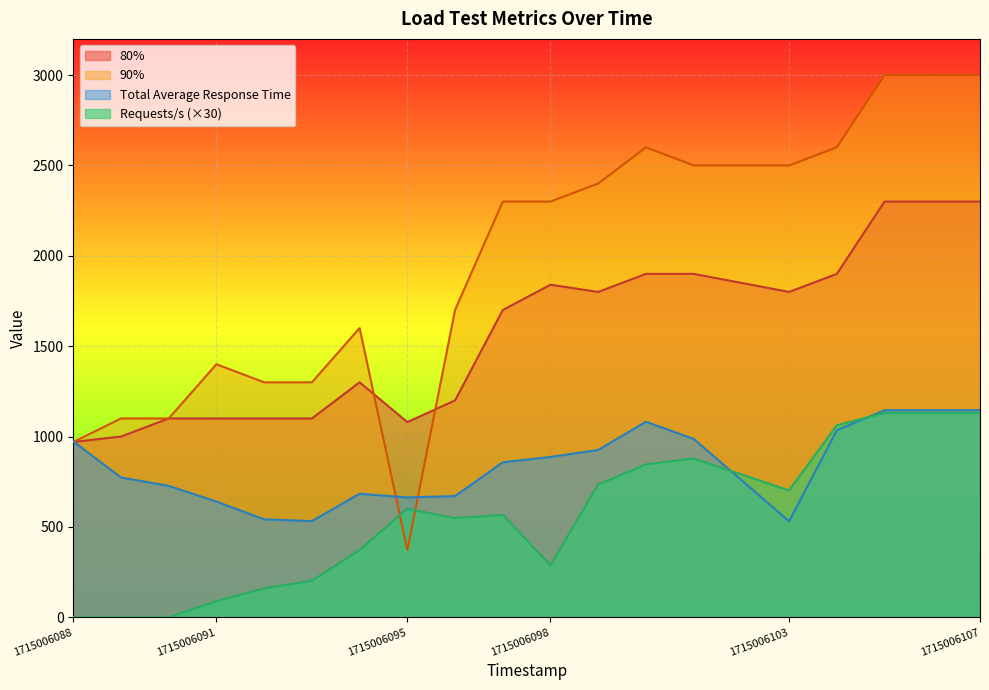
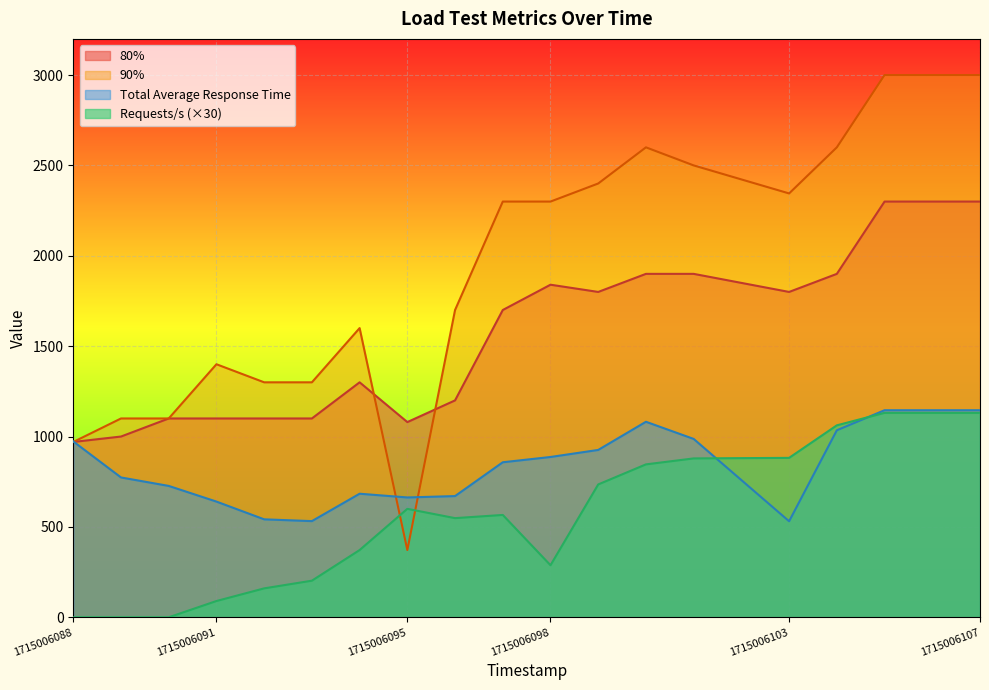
90%, 1715006103: 2500 -> 2350
Requests/s (×30), 1715006103: 700 -> 880
